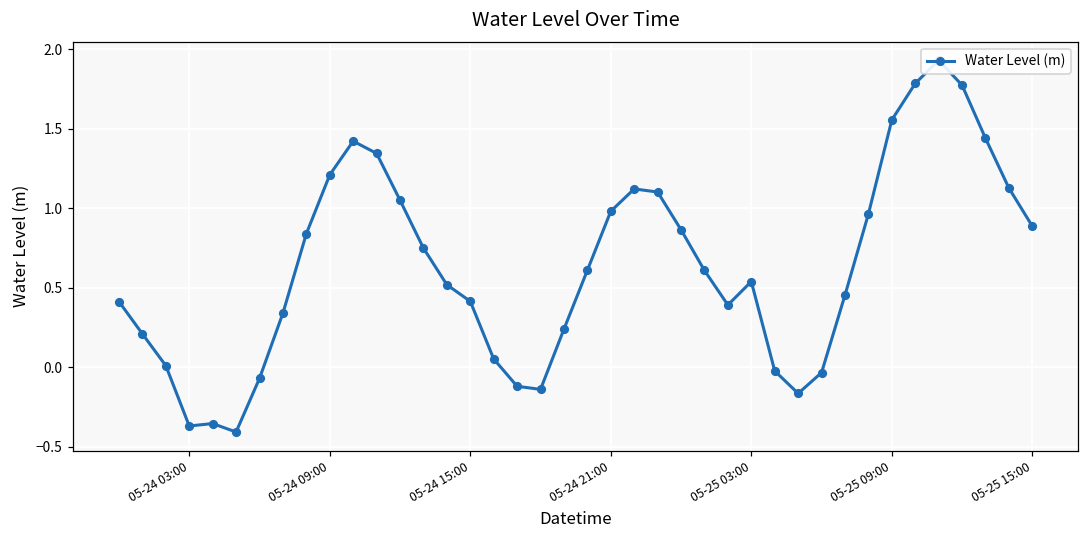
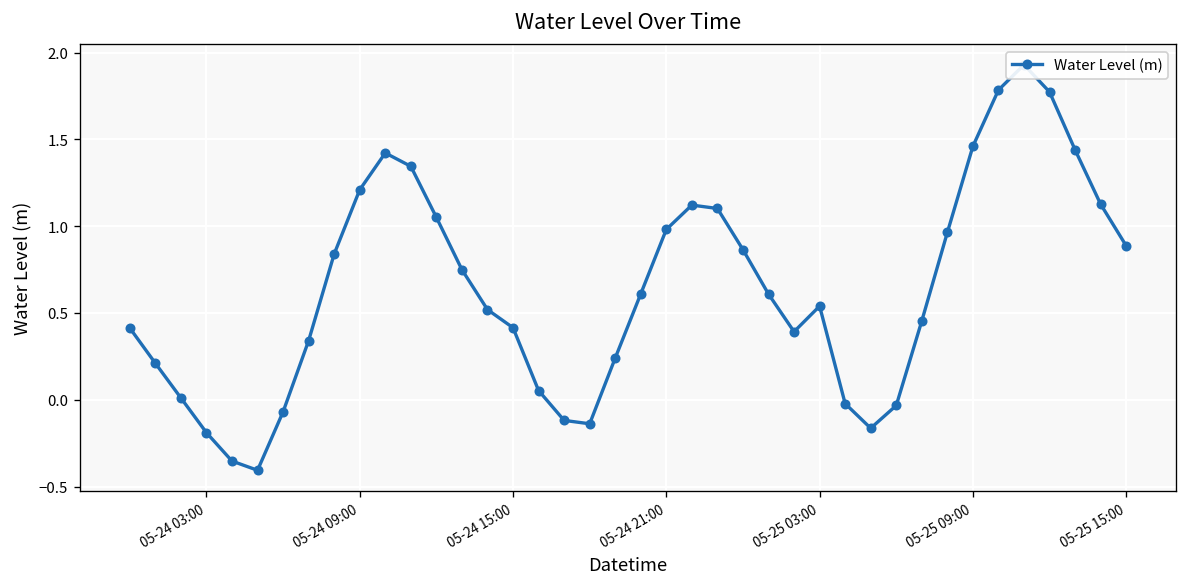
05-24 03:00: -0.37 -> -0.19
05-25 09:00: 1.56 -> 1.46
